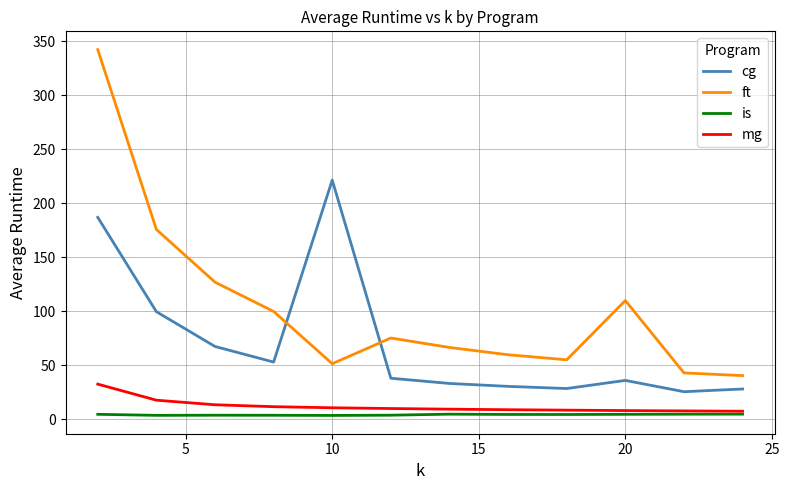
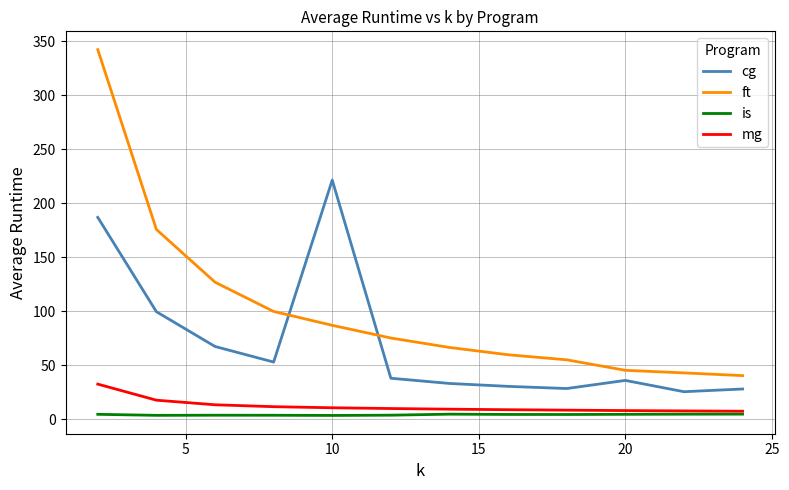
ft, 10: 51 -> 87
ft, 20: 110 -> 45
